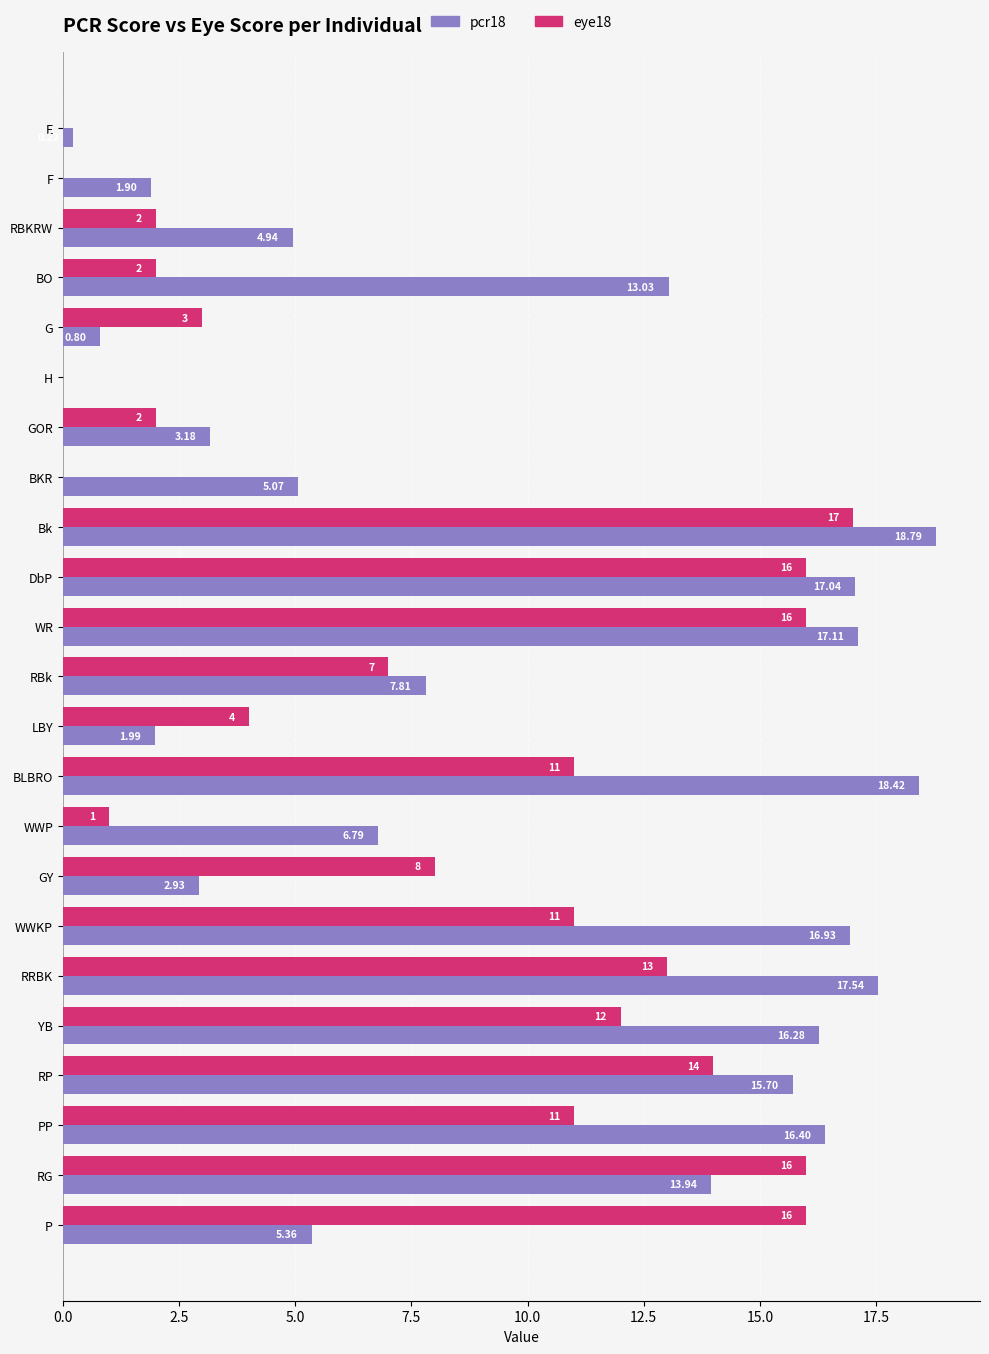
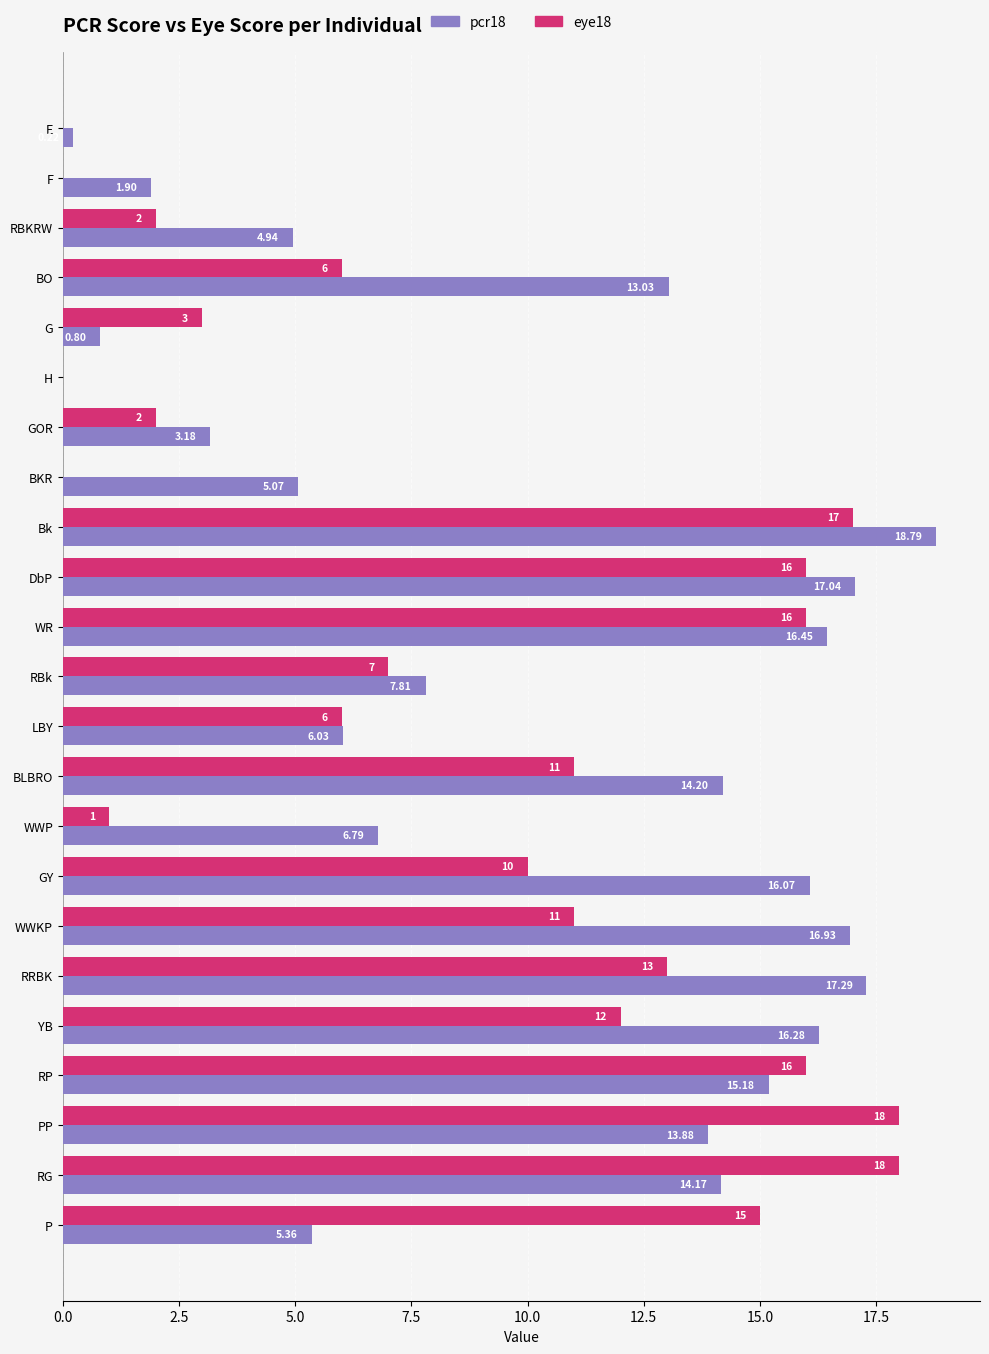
eye18, BO: 2 -> 6
pcr18, WR: 17.11 -> 16.45
eye18, LBY: 4 -> 6
pcr18, LBY: 1.99 -> 6.03
pcr18, BLBRO: 18.42 -> 14.20
eye18, GY: 8 -> 10
pcr18, GY: 2.93 -> 16.07
pcr18, RRBK: 17.54 -> 17.29
eye18, RP: 14 -> 16
pcr18, RP: 15.70 -> 15.18
eye18, PP: 11 -> 18
pcr18, PP: 16.40 -> 13.88
eye18, RG: 16 -> 18
pcr18, RG: 13.94 -> 14.17
eye18, P: 16 -> 15
